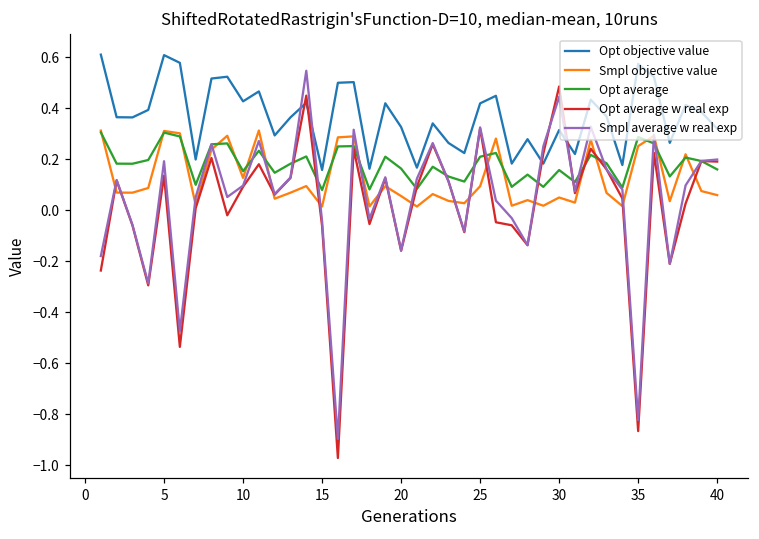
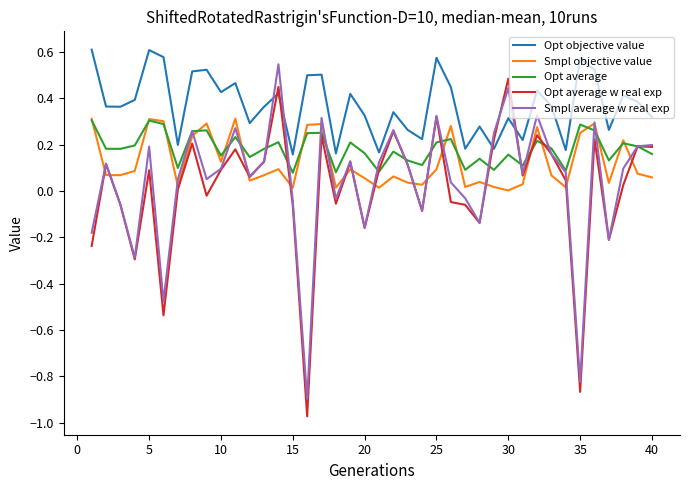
Opt average w real exp, 5: 0.13 -> 0.09
Opt objective value, 25: 0.42 -> 0.57
Smpl objective value, 30: 0.05 -> 0.00
